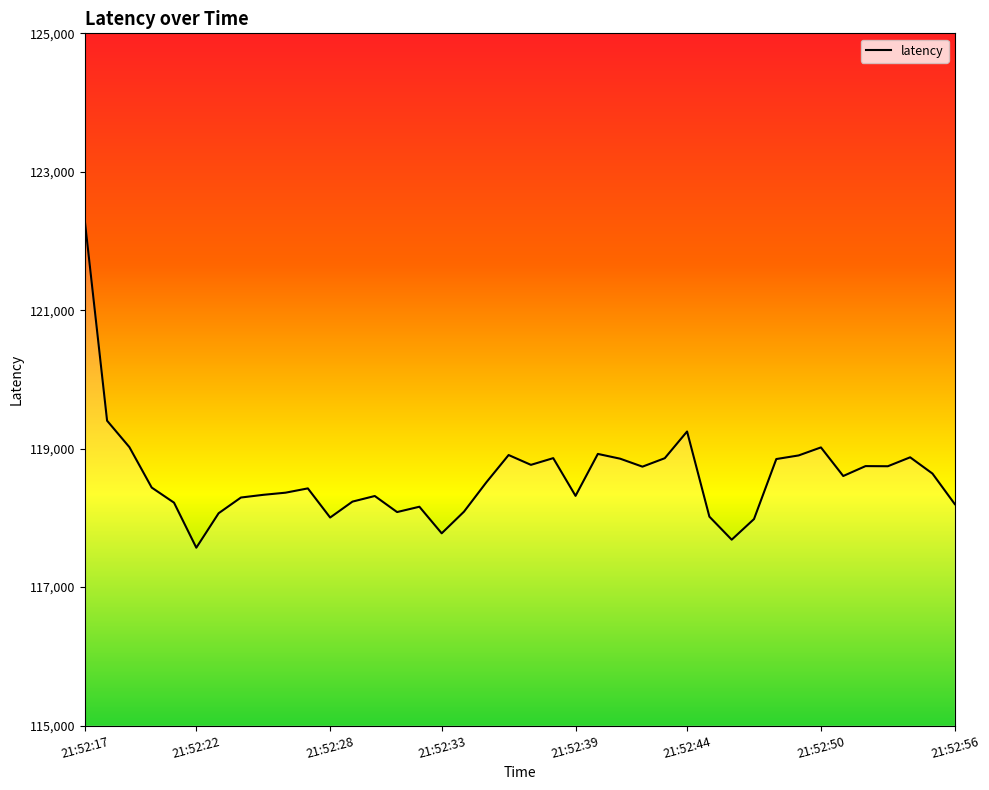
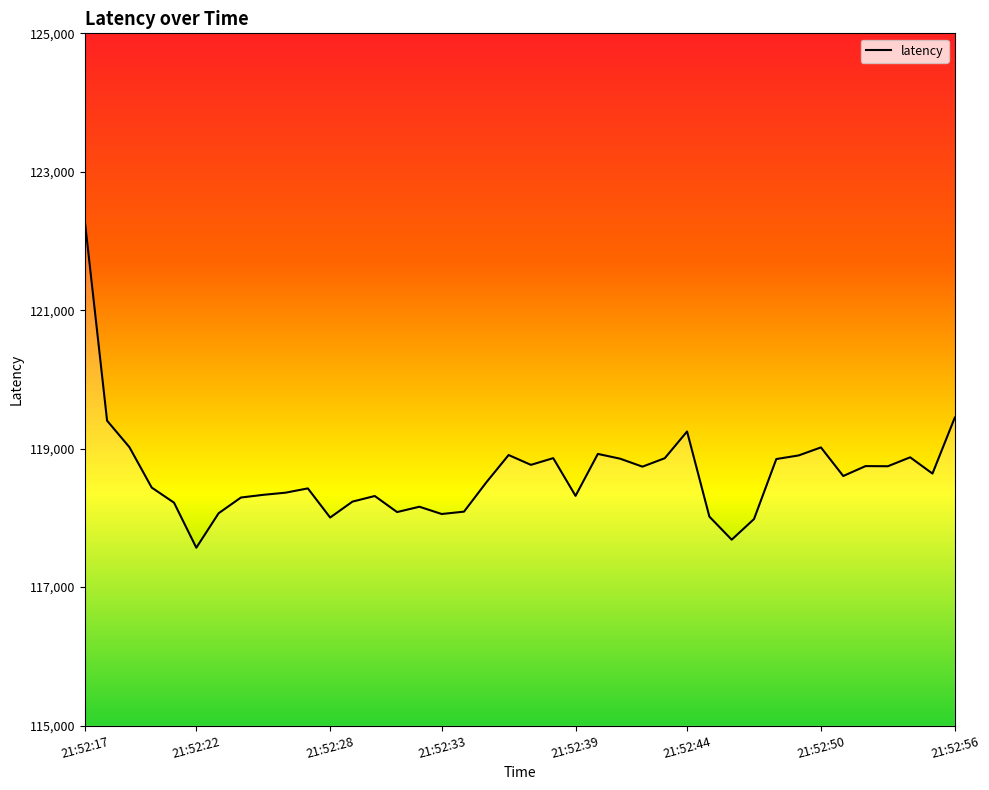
21:52:33: 117,800 -> 118,100
21:52:56: 118,200 -> 119,400
